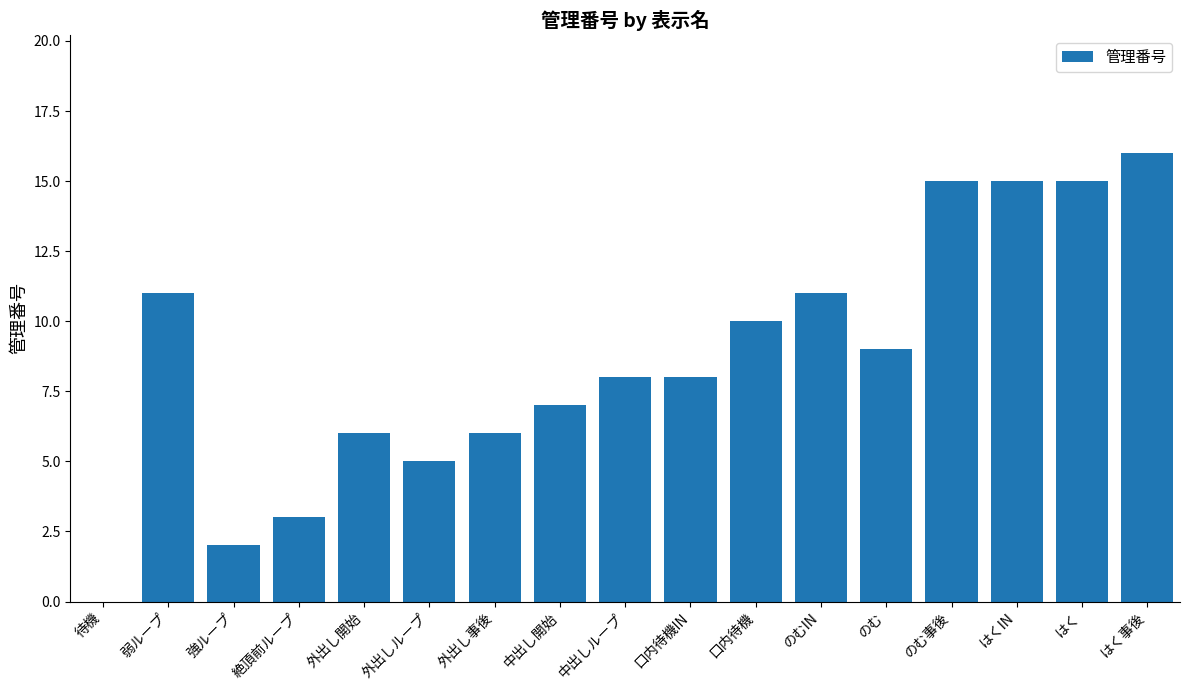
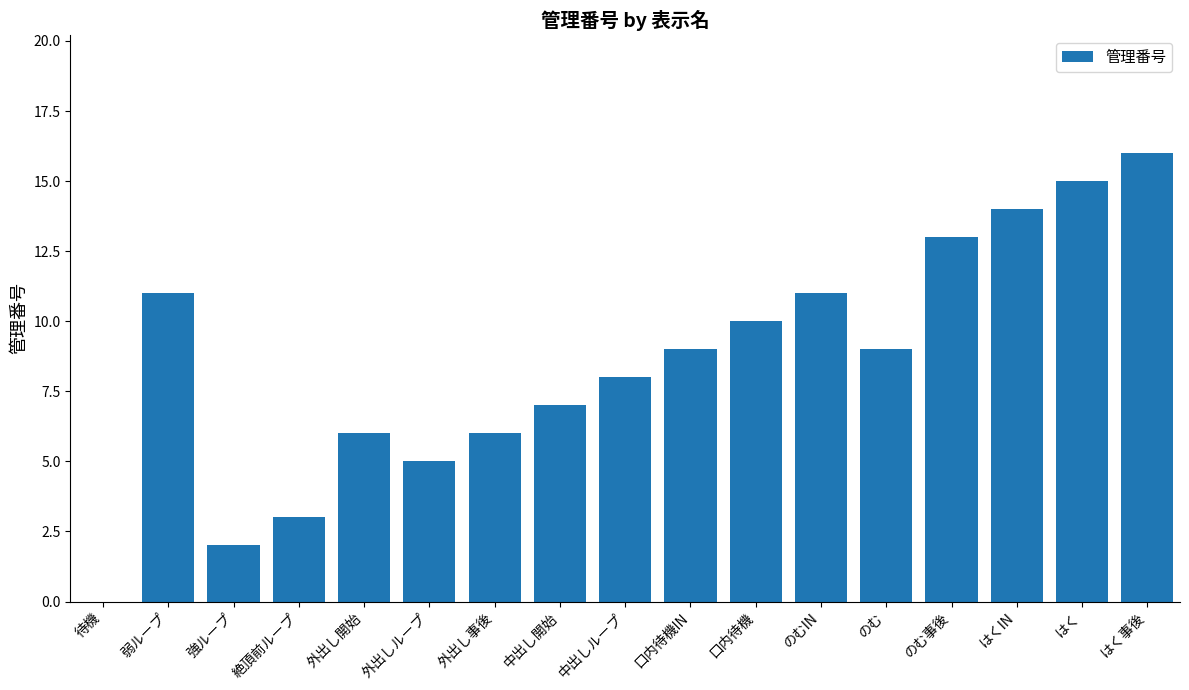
口内待機IN: 8 -> 9
のむ事後: 15 -> 13
はくIN: 15 -> 14
